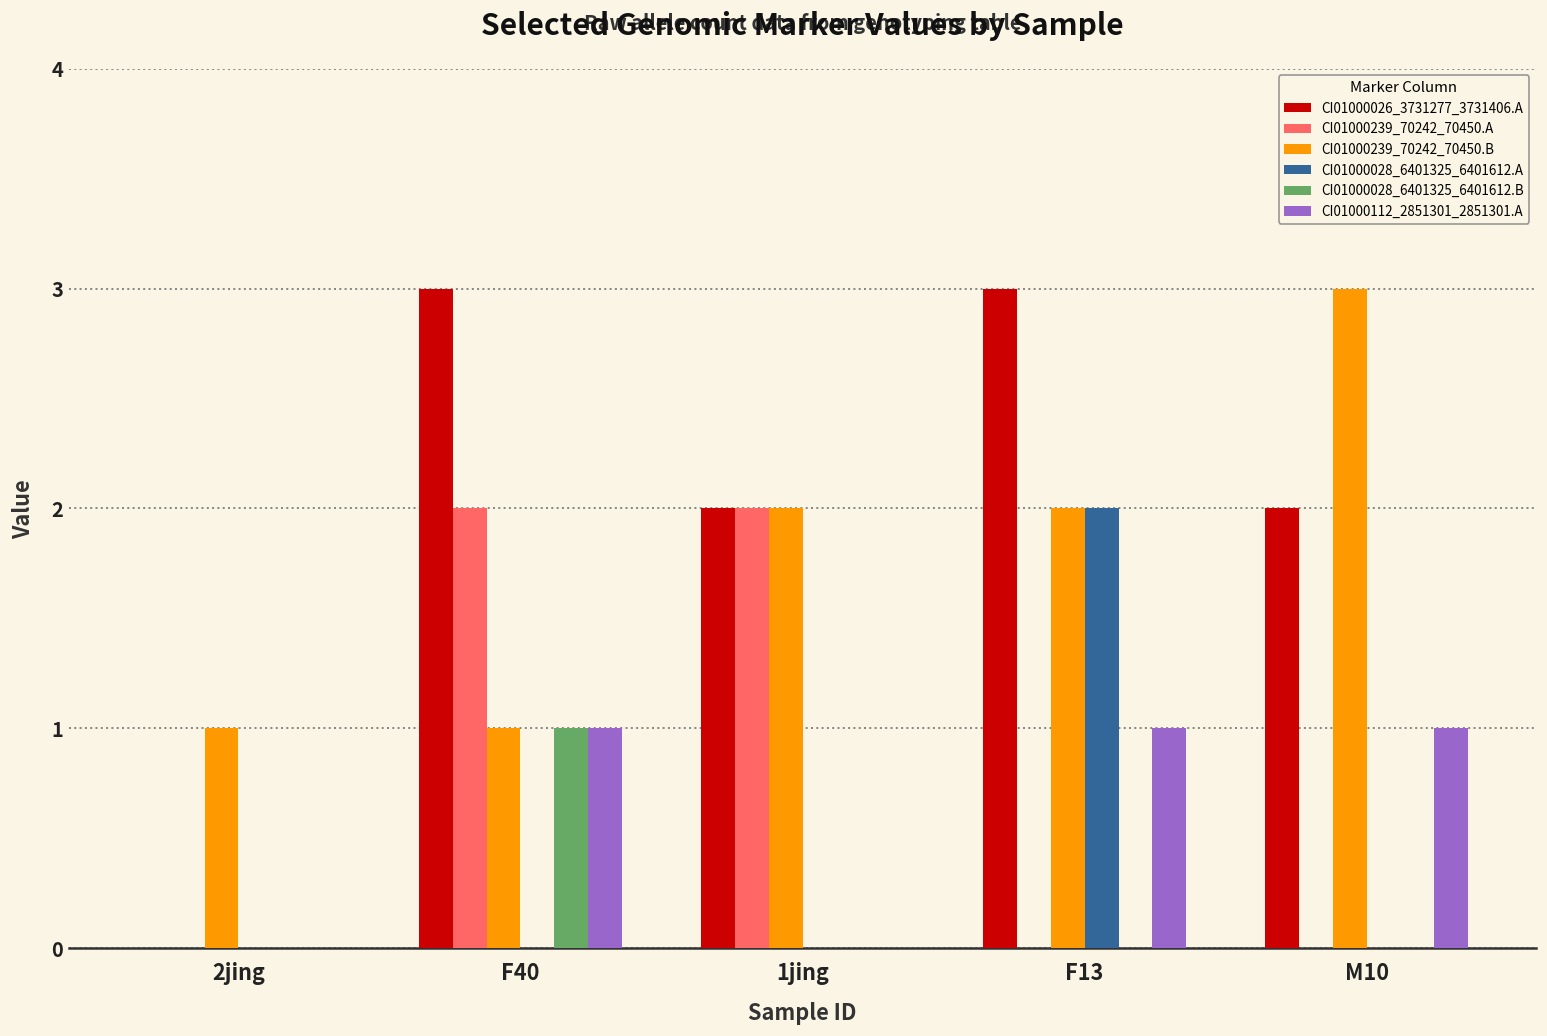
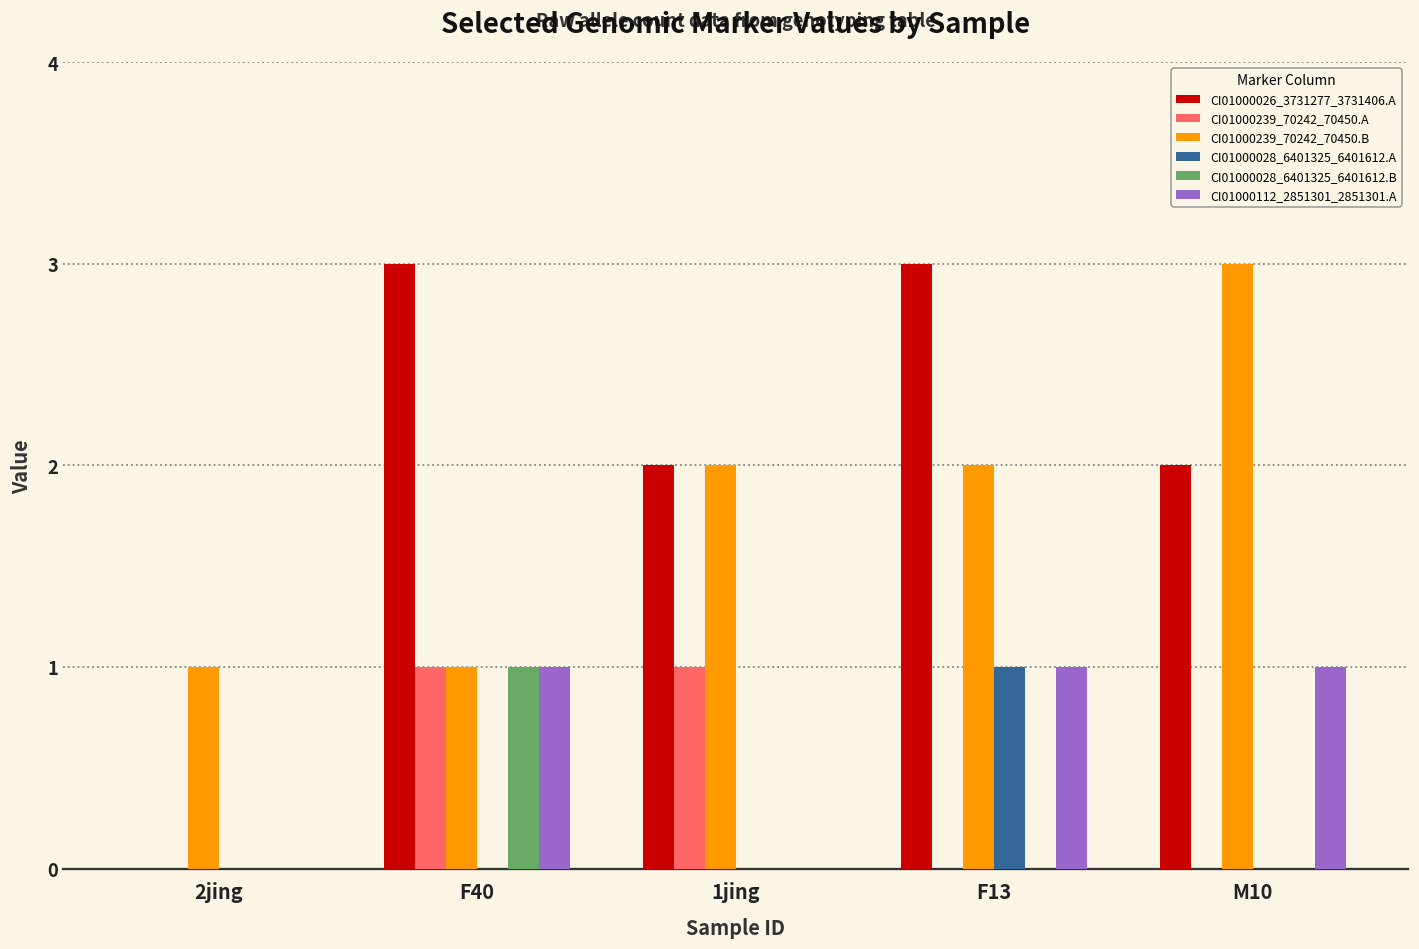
CI01000239_70242_70450.A, F40: 2 -> 1
CI01000239_70242_70450.A, 1jing: 2 -> 1
CI01000028_6401325_6401612.A, F13: 2 -> 1
